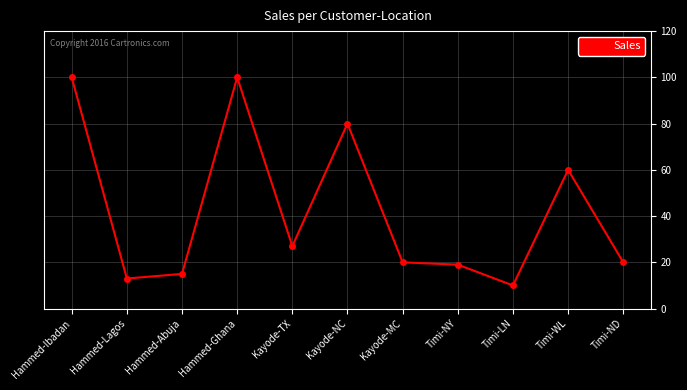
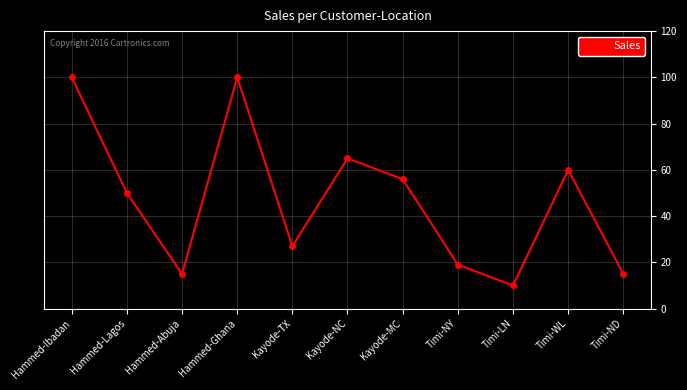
Hammed-Lagos: 13 -> 50
Kayode-NC: 80 -> 65
Kayode-MC: 20 -> 56
Timi-ND: 20 -> 15
